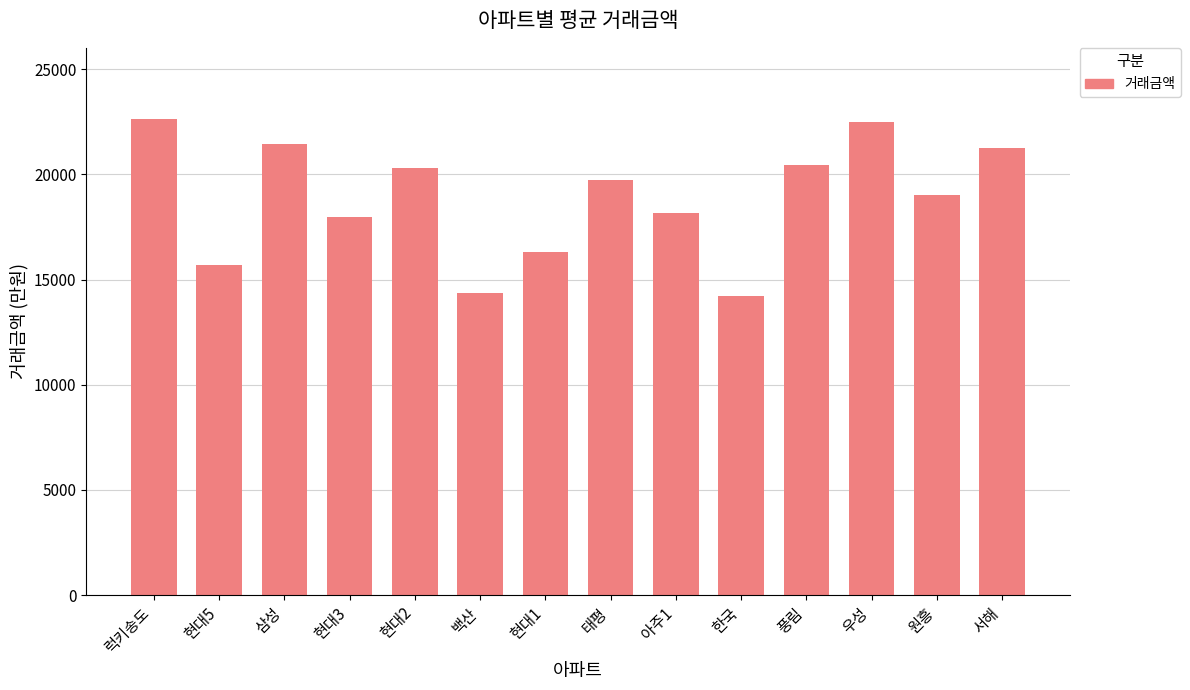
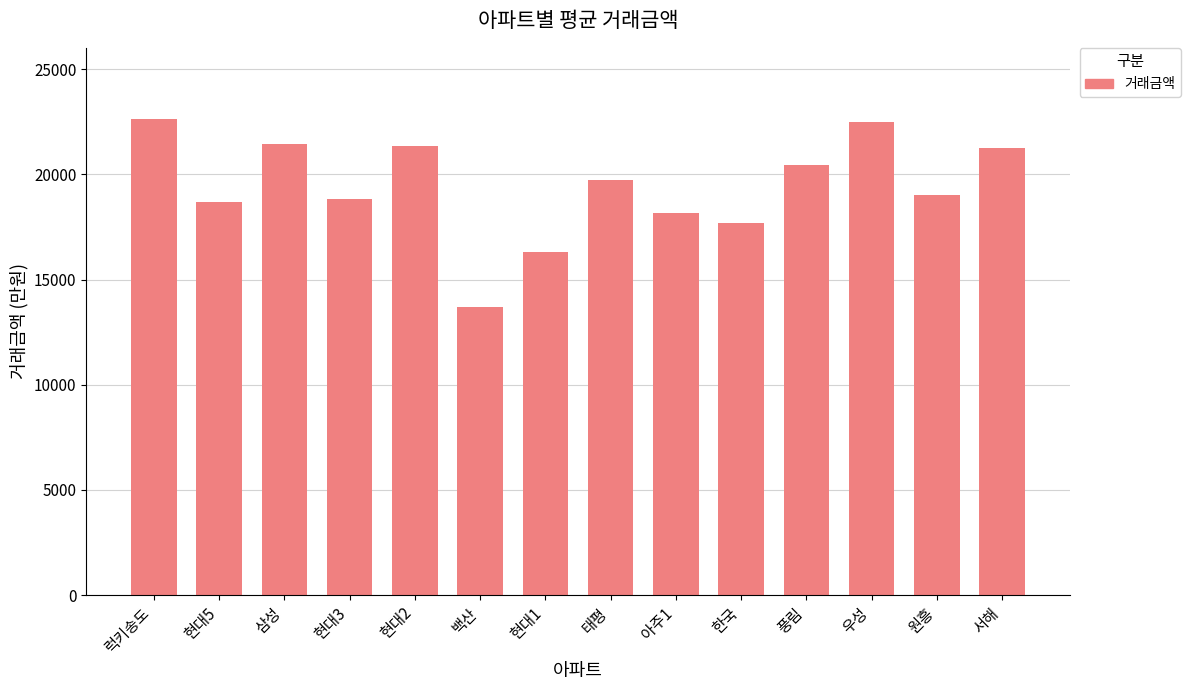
현대5: 15700 -> 18700
현대3: 18000 -> 18800
현대2: 20300 -> 21400
백산: 14400 -> 13700
한국: 14200 -> 17700
